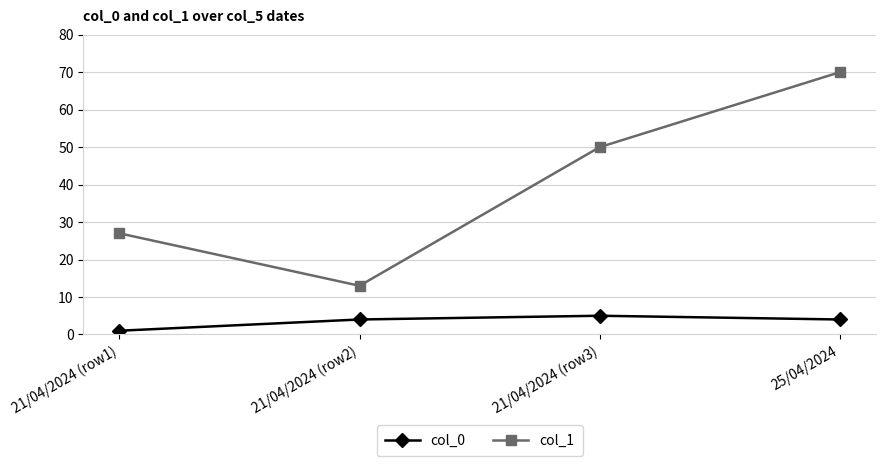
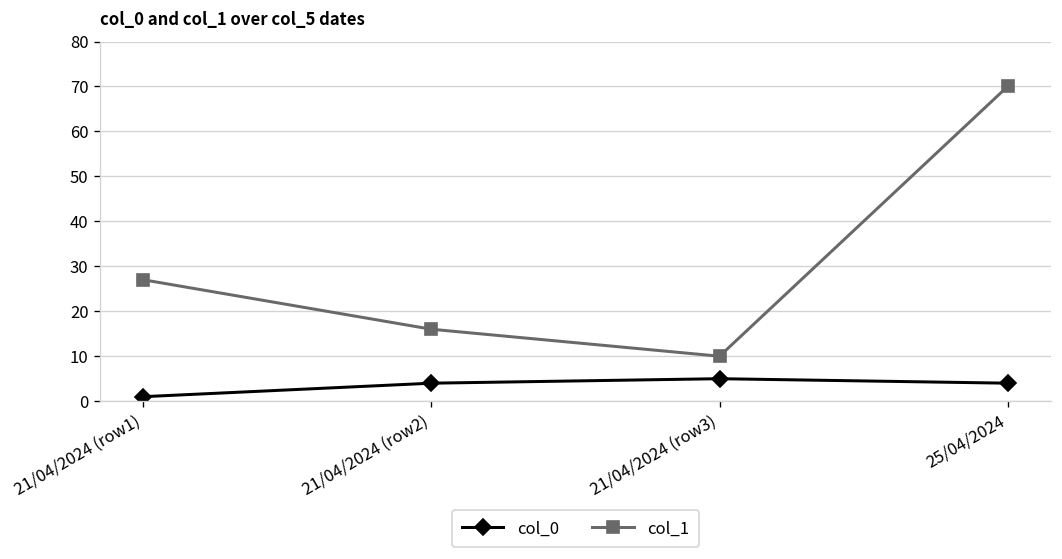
col_1, 21/04/2024 (row2): 13 -> 16
col_1, 21/04/2024 (row3): 50 -> 10
